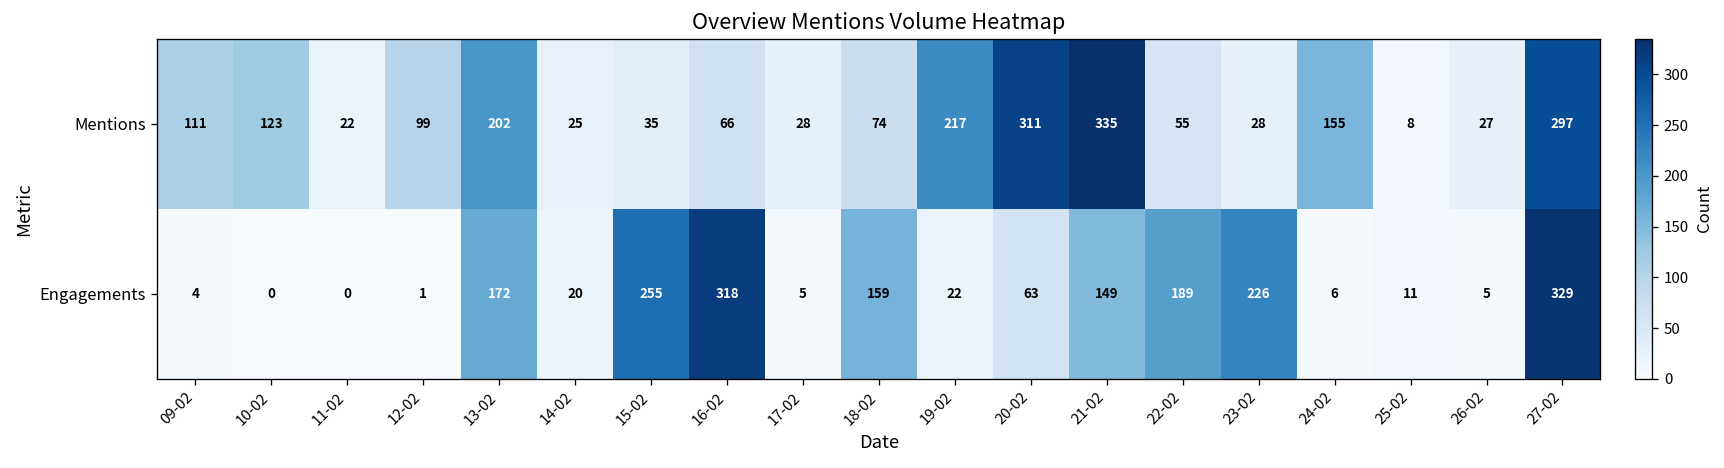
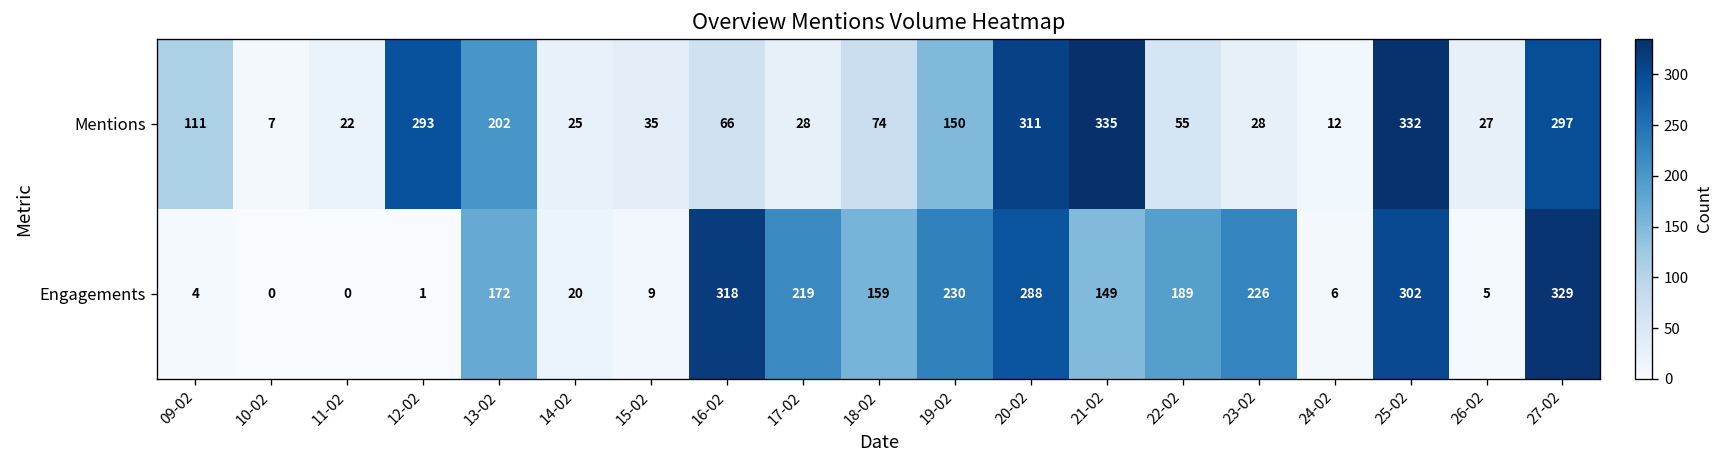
Mentions, 10-02: 123 -> 7
Mentions, 12-02: 99 -> 293
Mentions, 19-02: 217 -> 150
Mentions, 24-02: 155 -> 12
Mentions, 25-02: 8 -> 332
Engagements, 15-02: 255 -> 9
Engagements, 17-02: 5 -> 219
Engagements, 19-02: 22 -> 230
Engagements, 20-02: 63 -> 288
Engagements, 25-02: 11 -> 302
